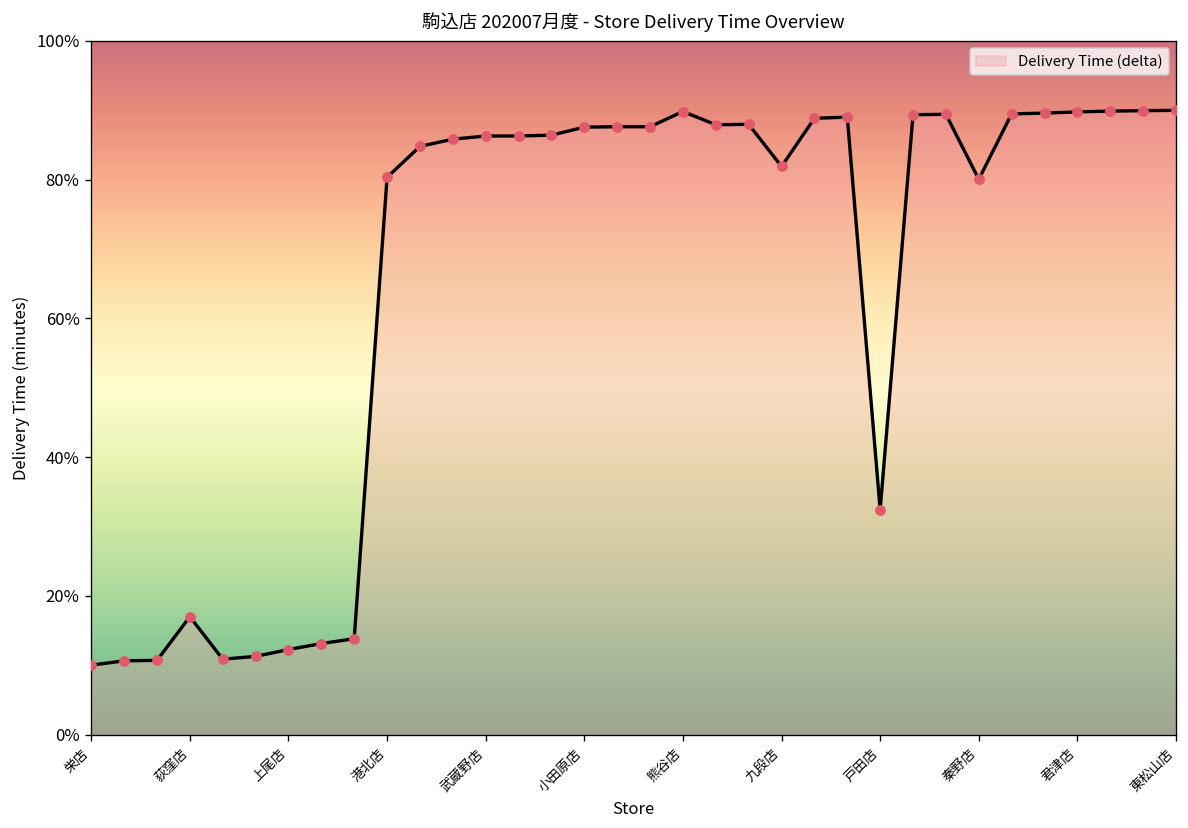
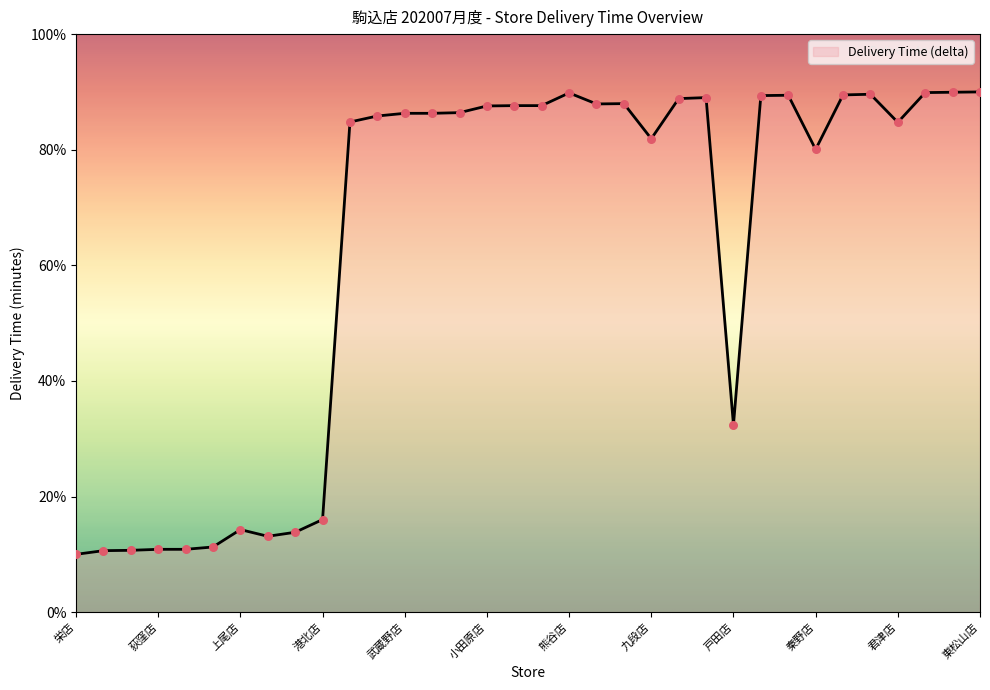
荻窪店: 17% -> 11%
上尾店: 12% -> 14%
港北店: 80% -> 16%
君津店: 90% -> 85%
